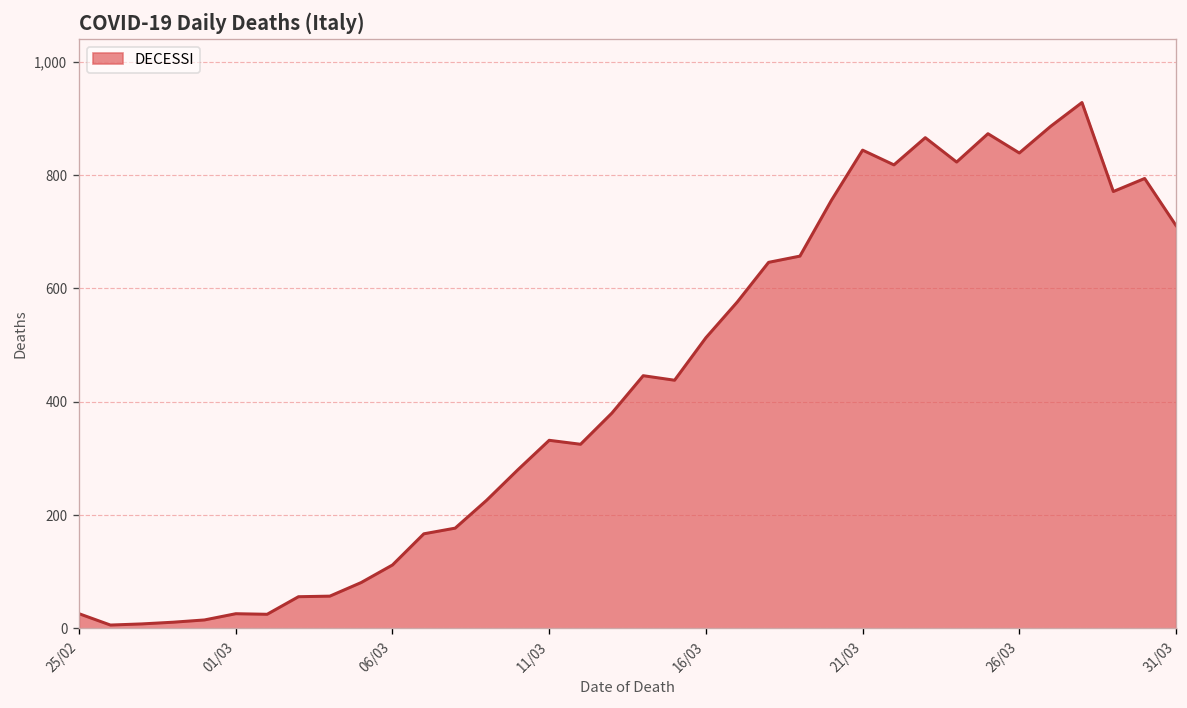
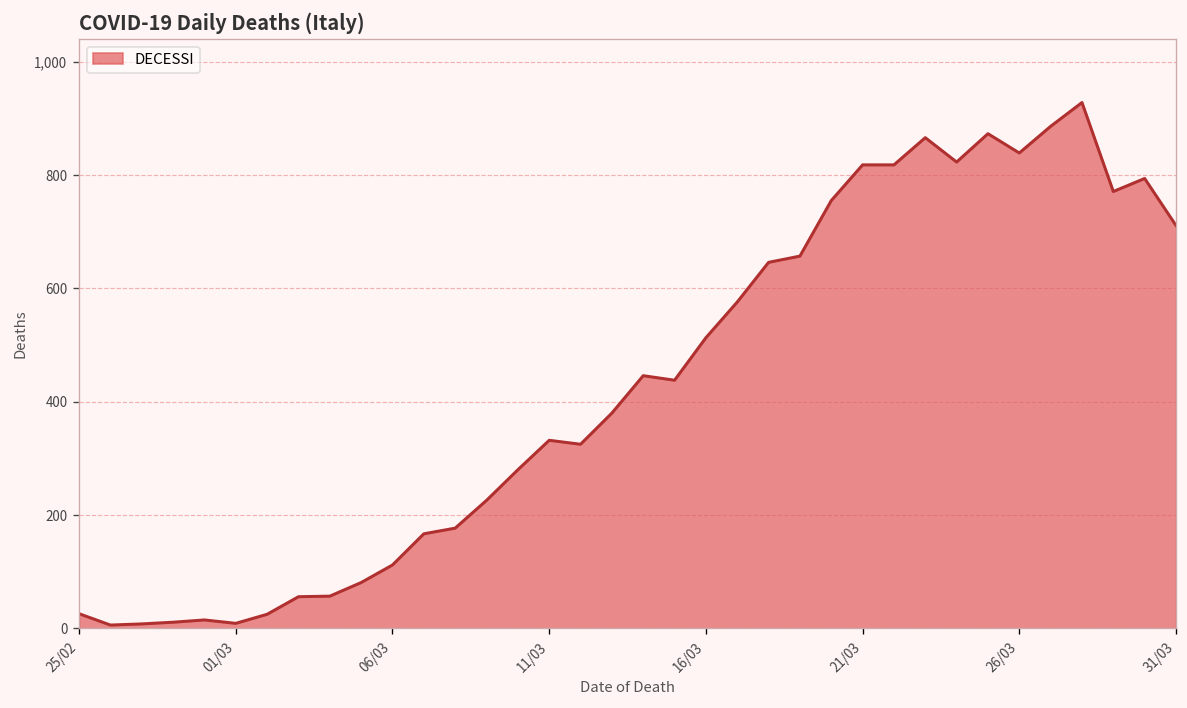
01/03: 30 -> 10
21/03: 840 -> 820
